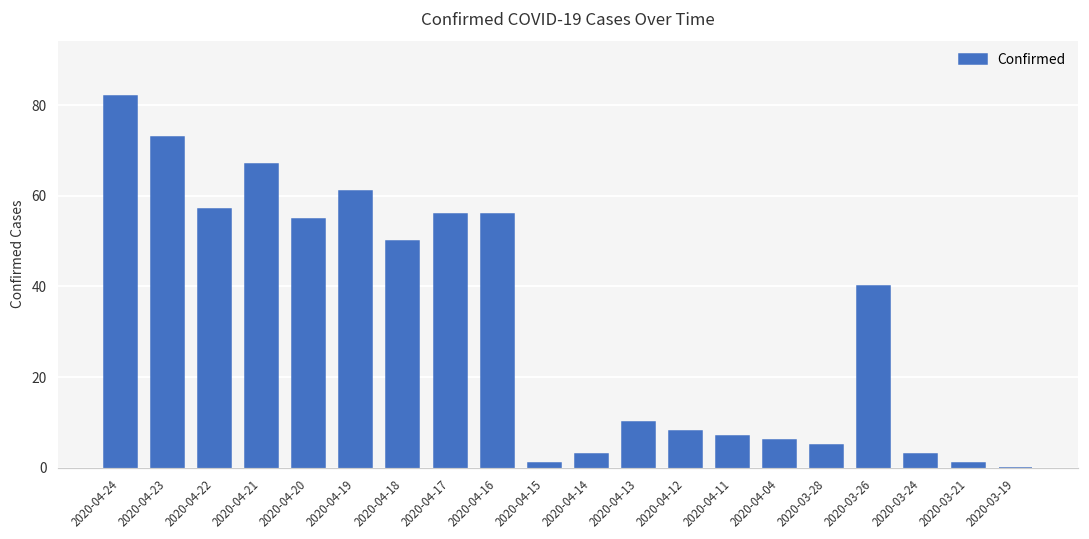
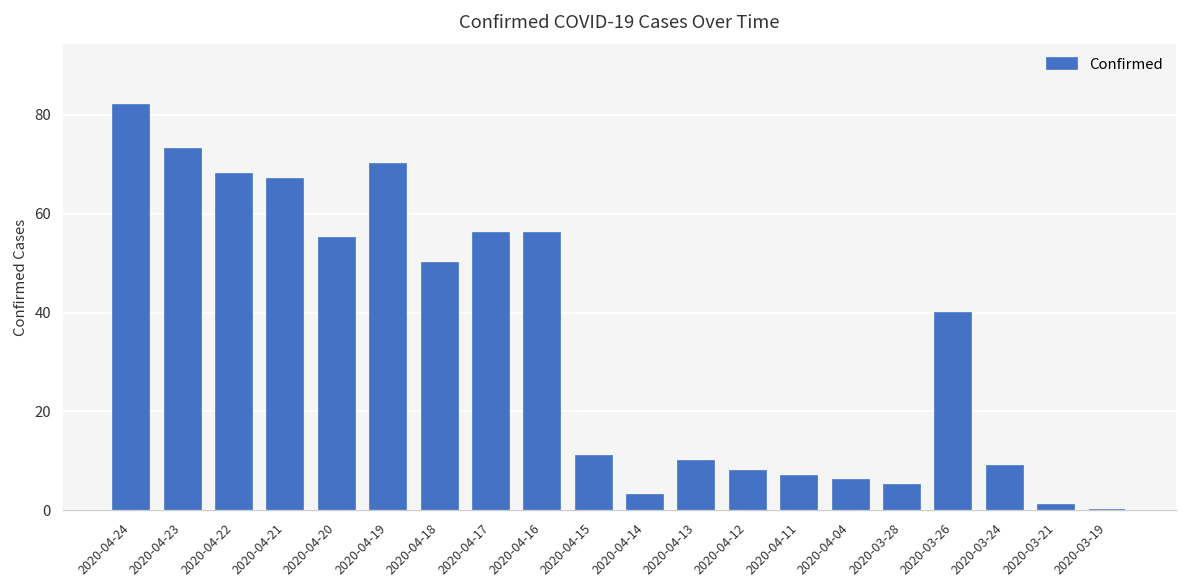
2020-04-22: 57 -> 68
2020-04-19: 61 -> 70
2020-04-15: 1 -> 11
2020-03-24: 3 -> 9
